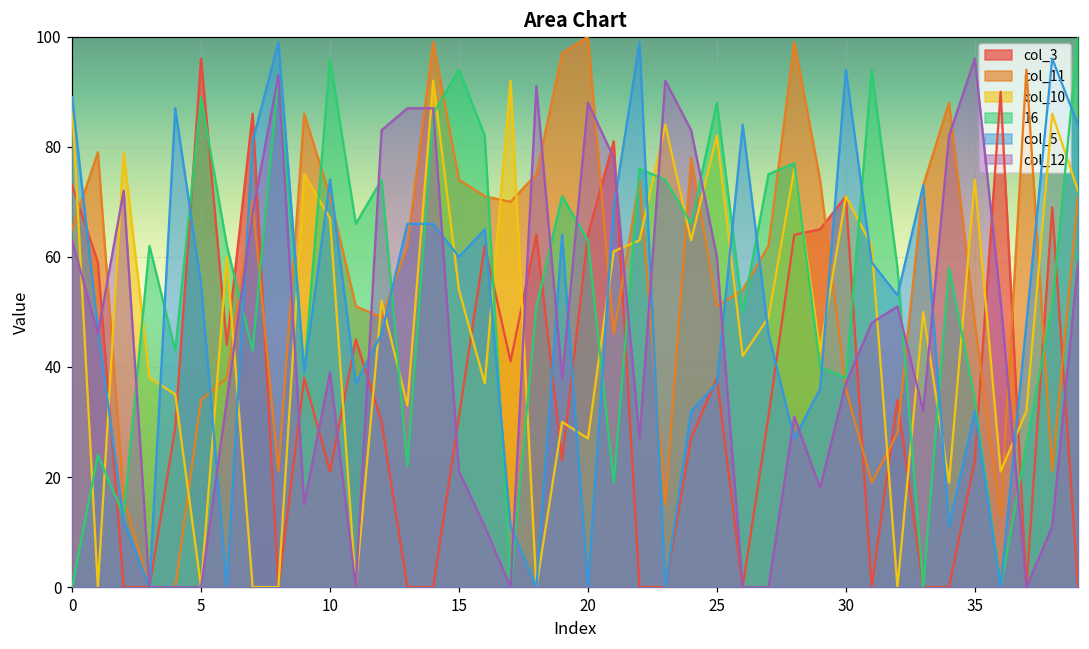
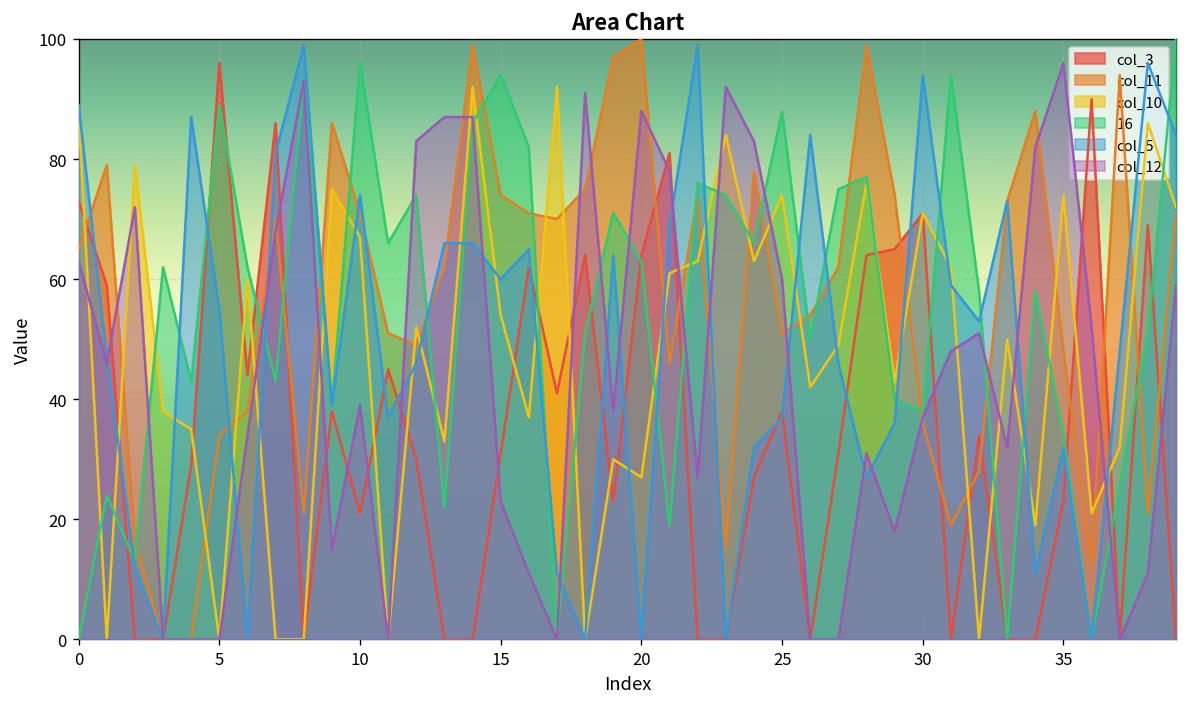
col_12, 15: 21 -> 23
col_10, 25: 82 -> 74
